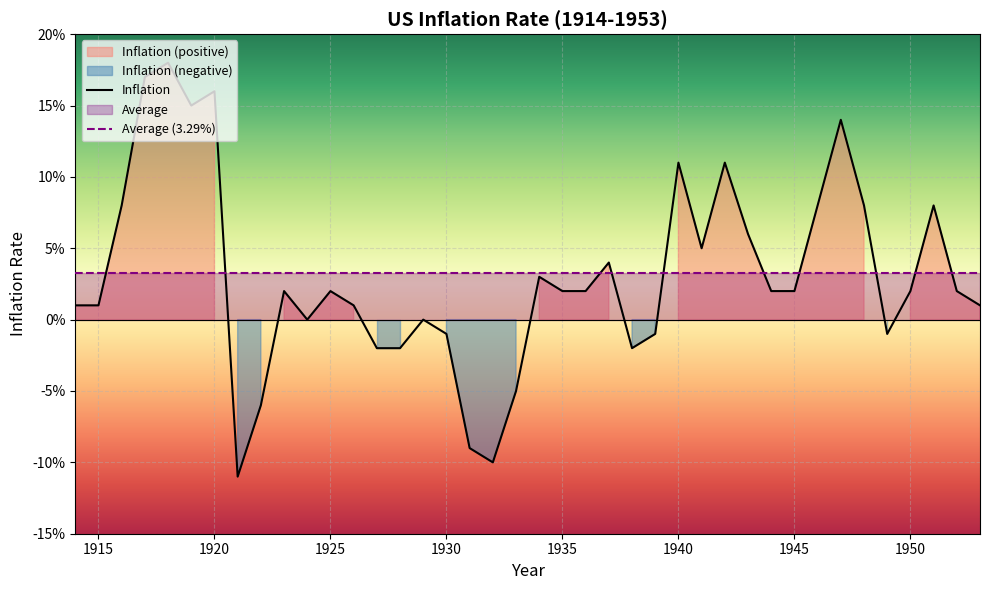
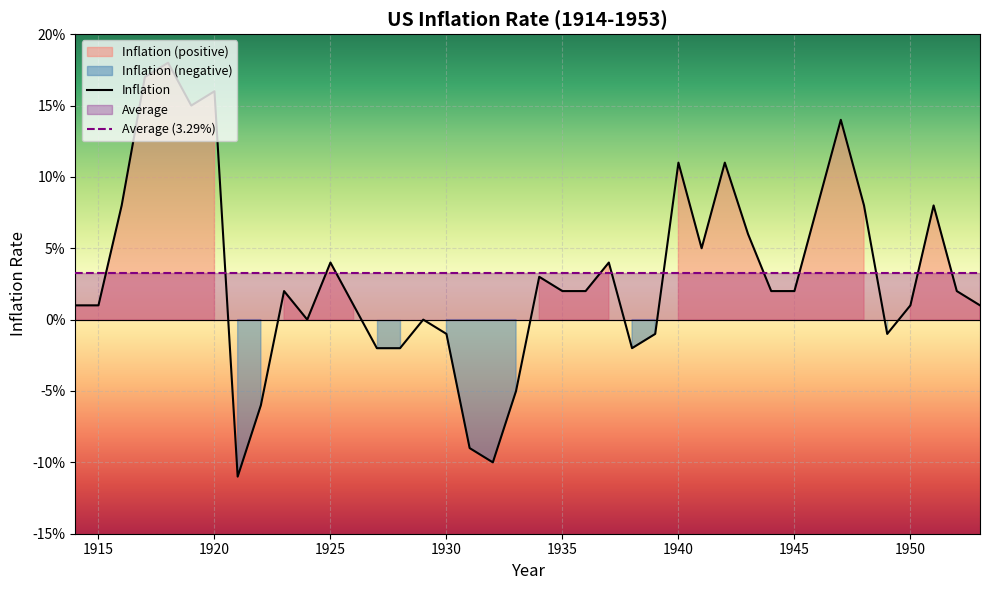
Inflation, 1925: 2.0% -> 4.0%
Inflation, 1950: 2.0% -> 1.0%
